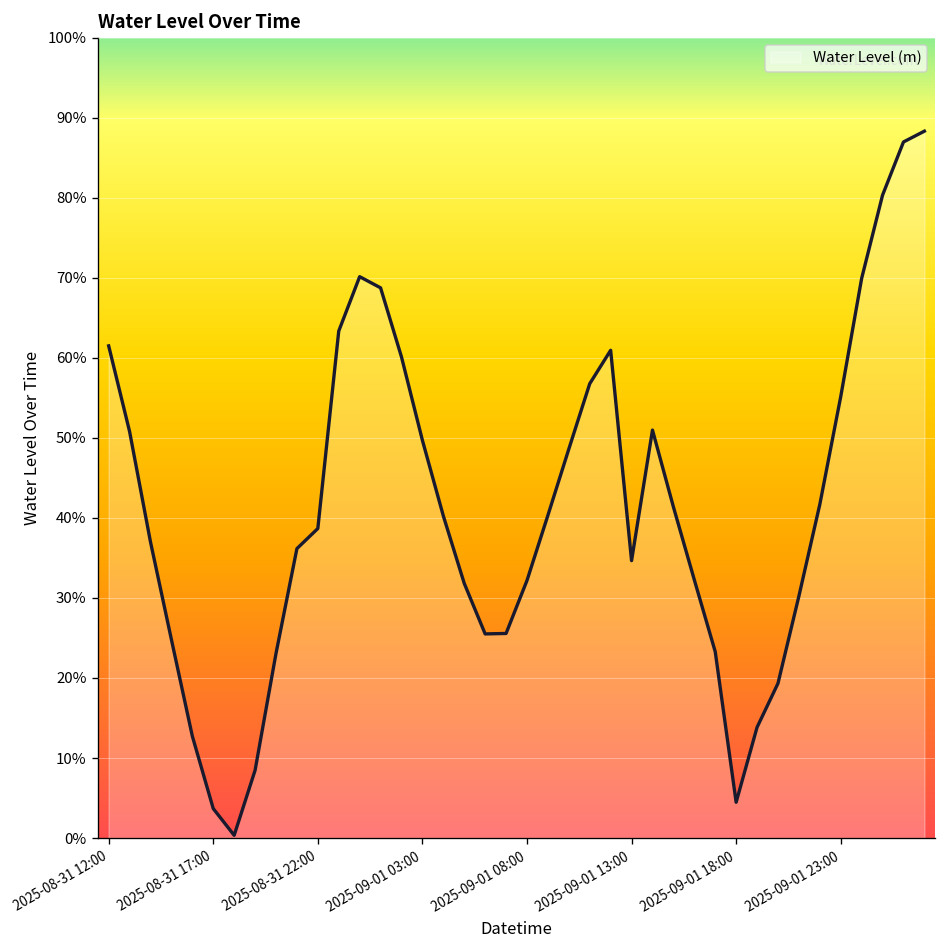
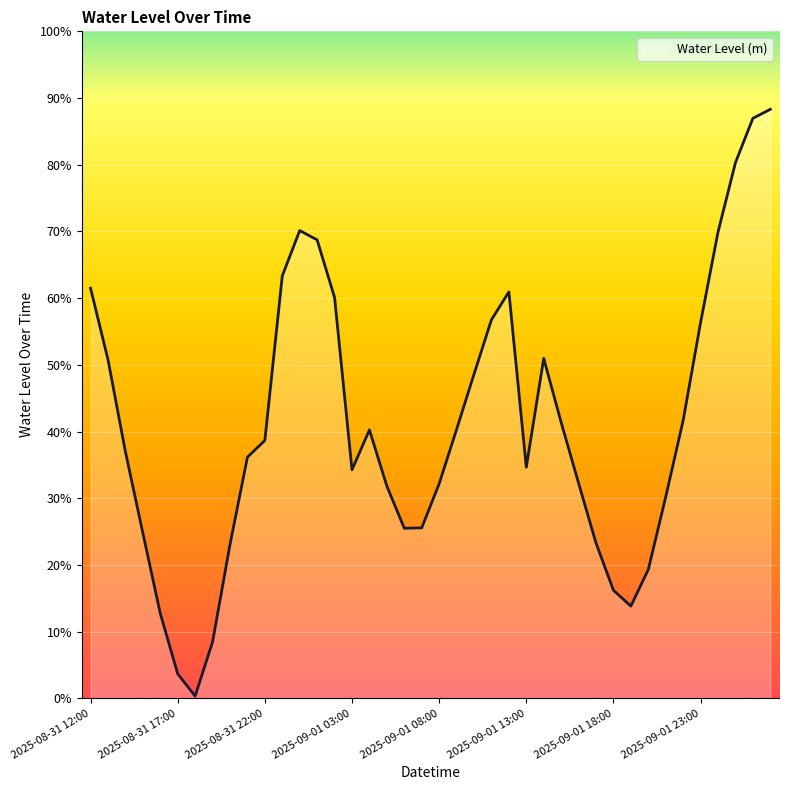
2025-09-01 03:00: 50% -> 34%
2025-09-01 18:00: 4% -> 16%
2025-09-01 23:00: 55% -> 56%
